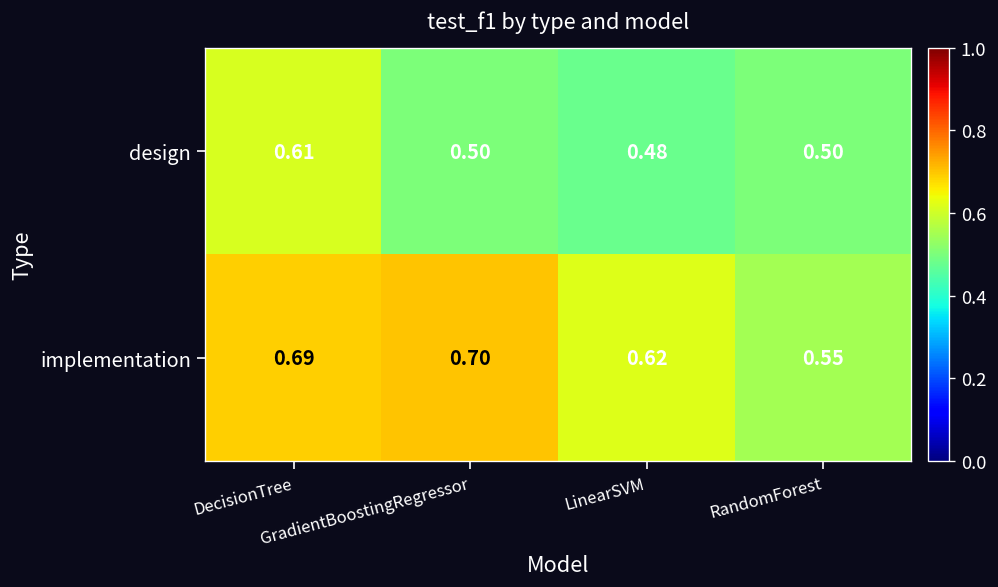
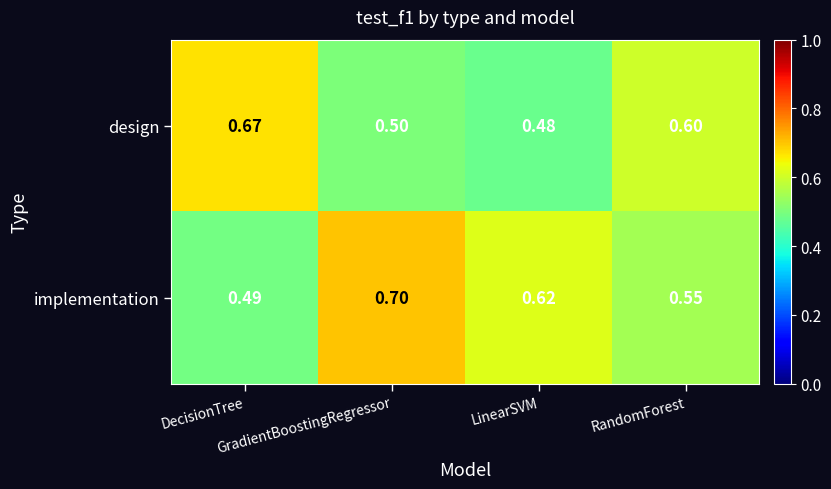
design, DecisionTree: 0.61 -> 0.67
design, RandomForest: 0.50 -> 0.60
implementation, DecisionTree: 0.69 -> 0.49
